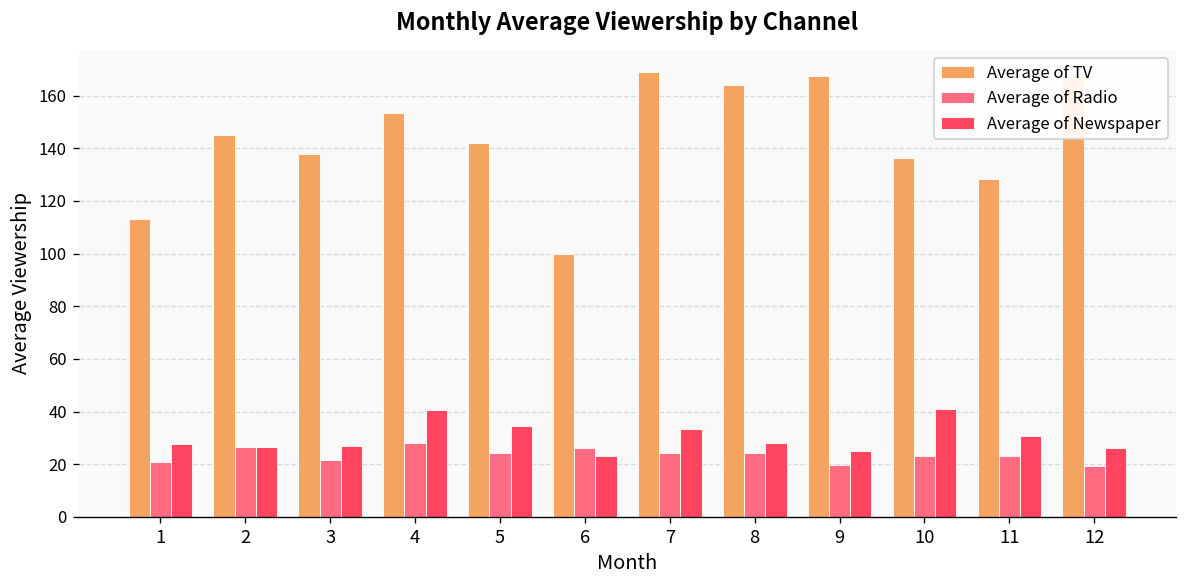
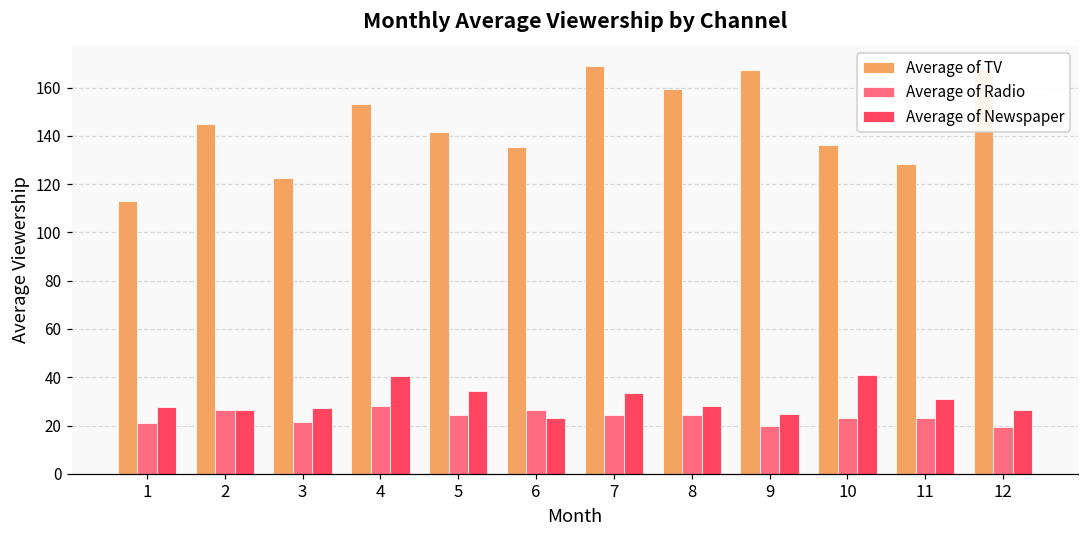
Average of TV, 3: 138 -> 123
Average of TV, 6: 100 -> 136
Average of TV, 8: 164 -> 159
